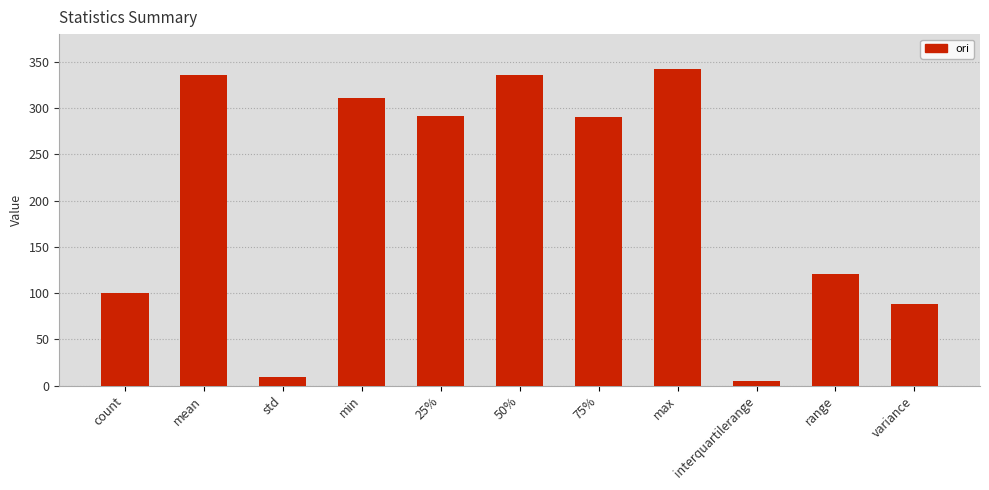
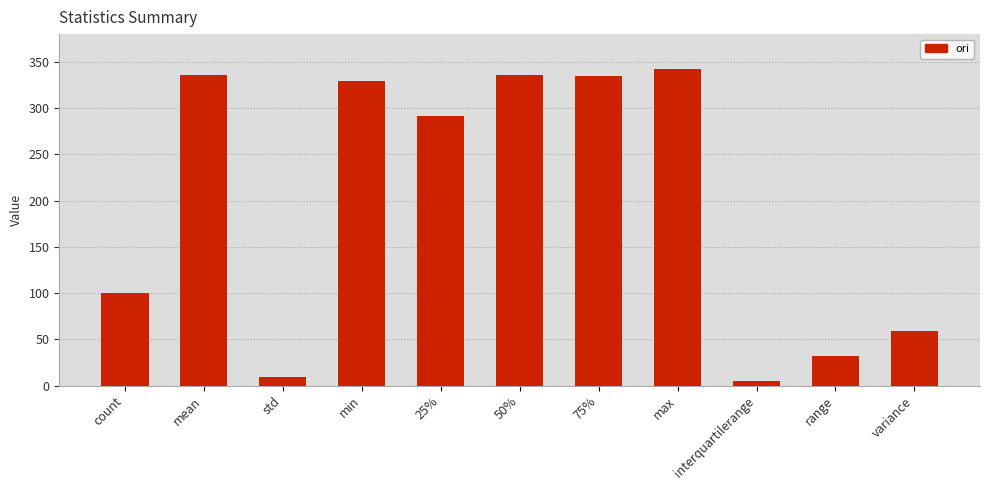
min: 310 -> 330
75%: 290 -> 330
range: 120 -> 30
variance: 90 -> 60
